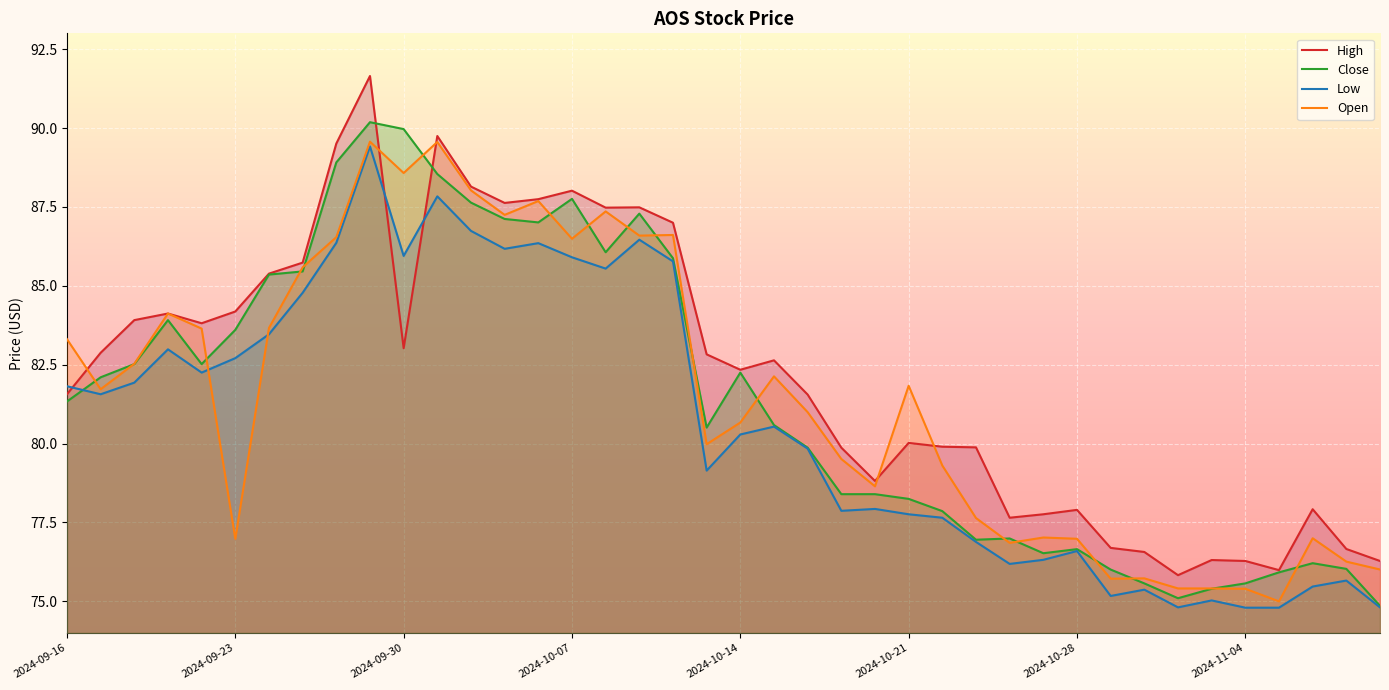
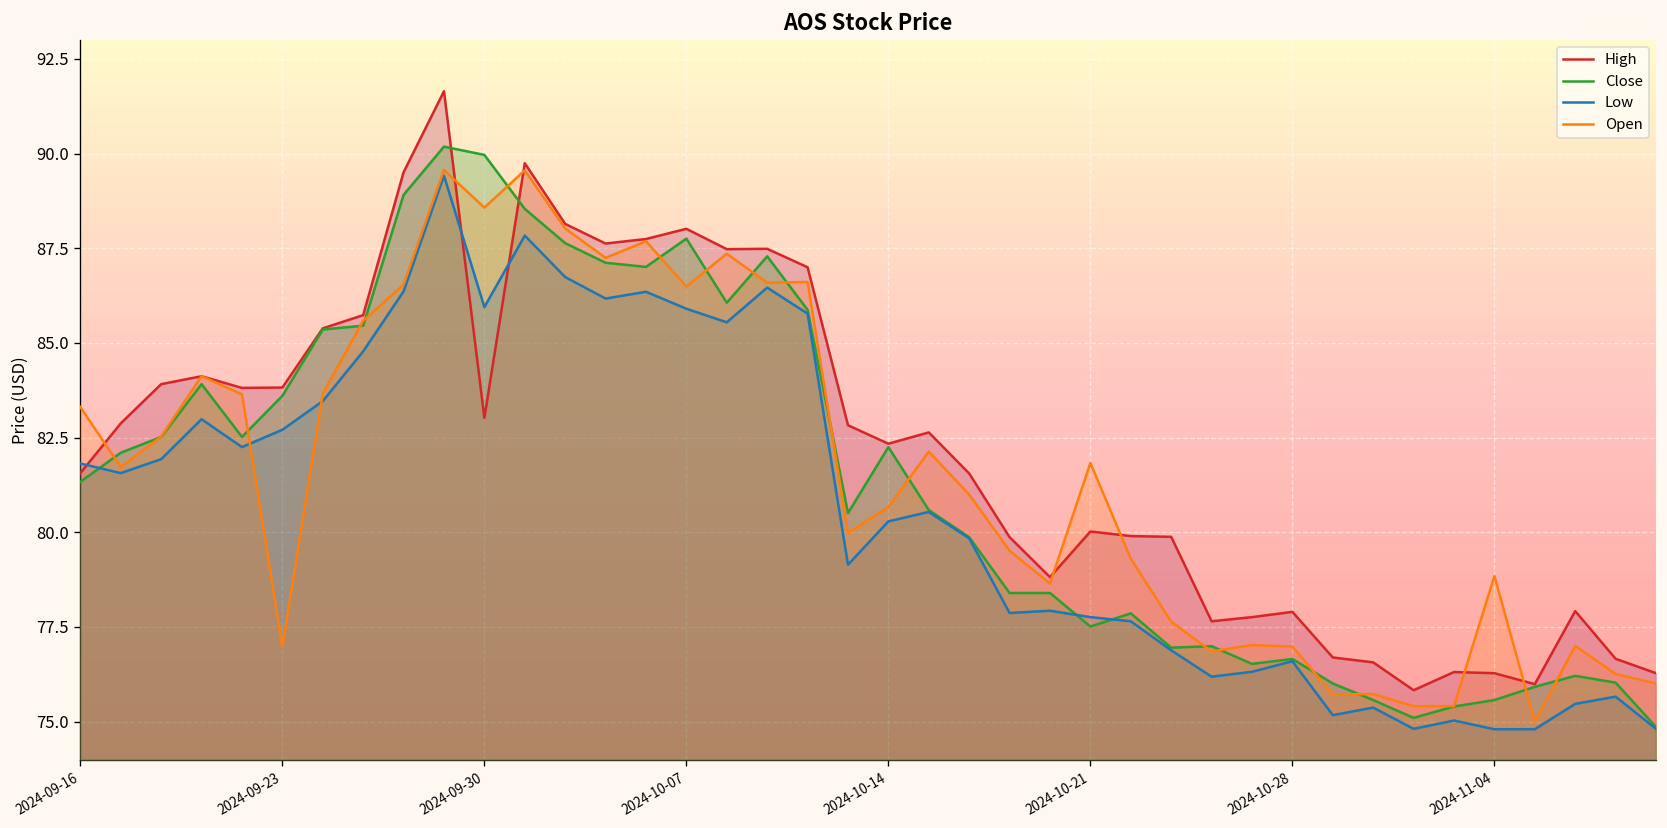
High, 2024-09-23: 84.2 -> 83.8
Close, 2024-10-21: 78.2 -> 77.5
Open, 2024-11-04: 75.4 -> 78.8
